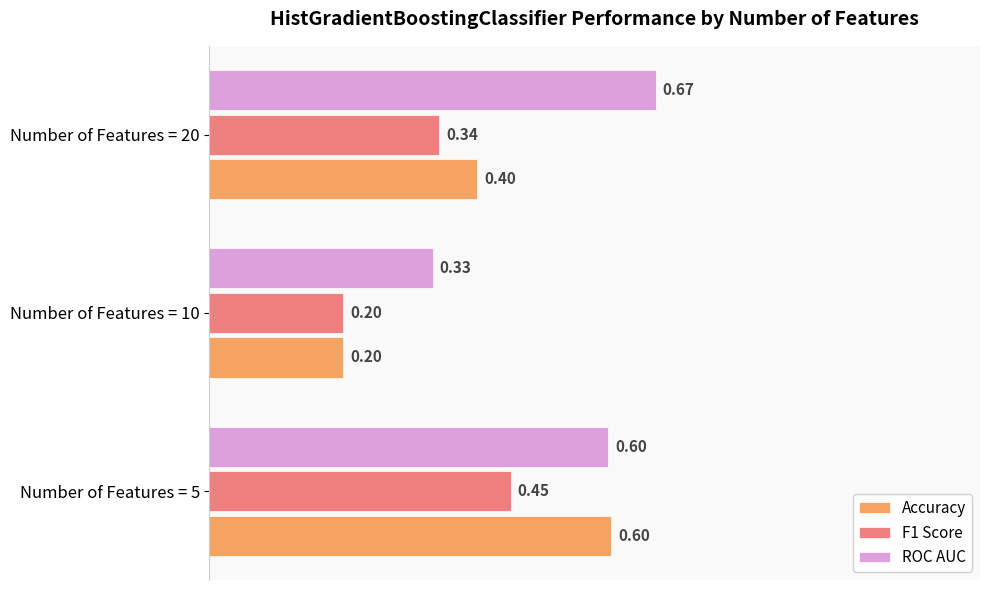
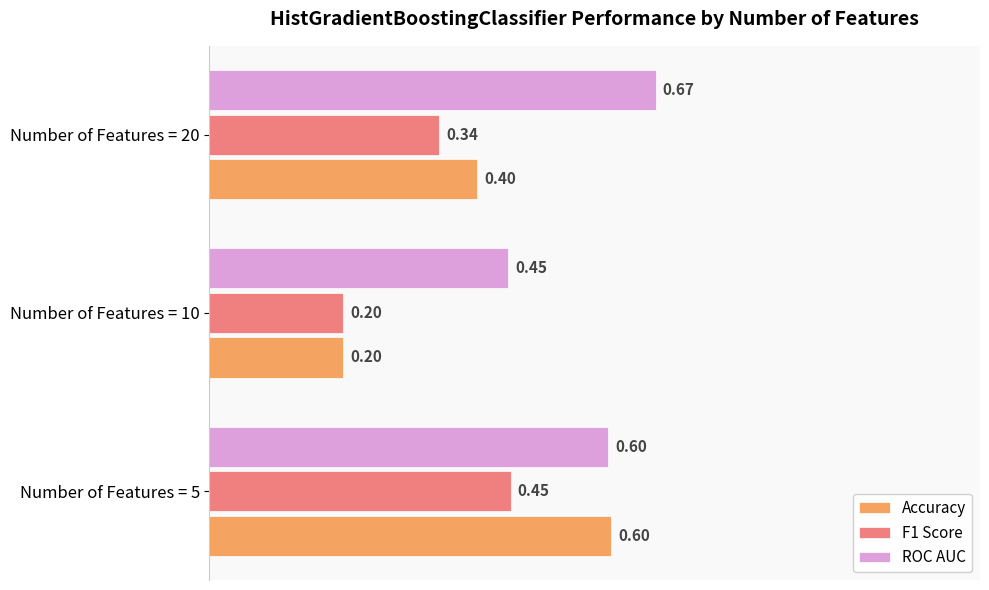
ROC AUC, Number of Features = 10: 0.33 -> 0.45
